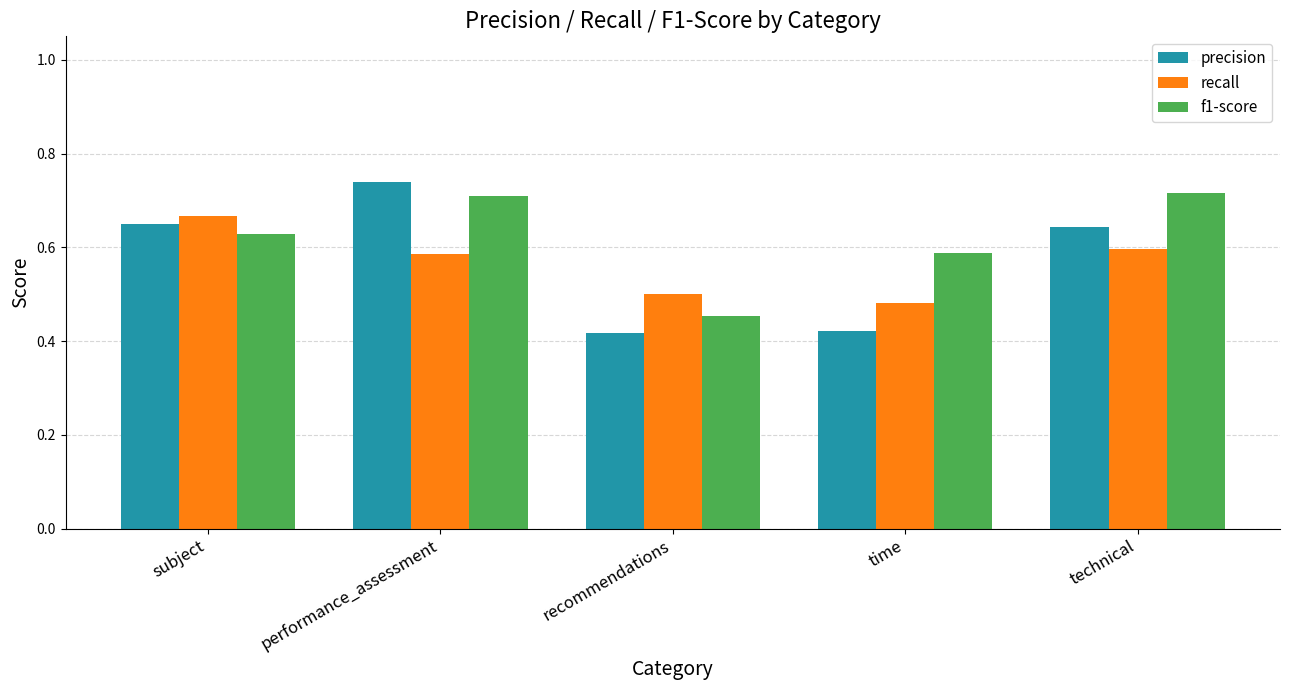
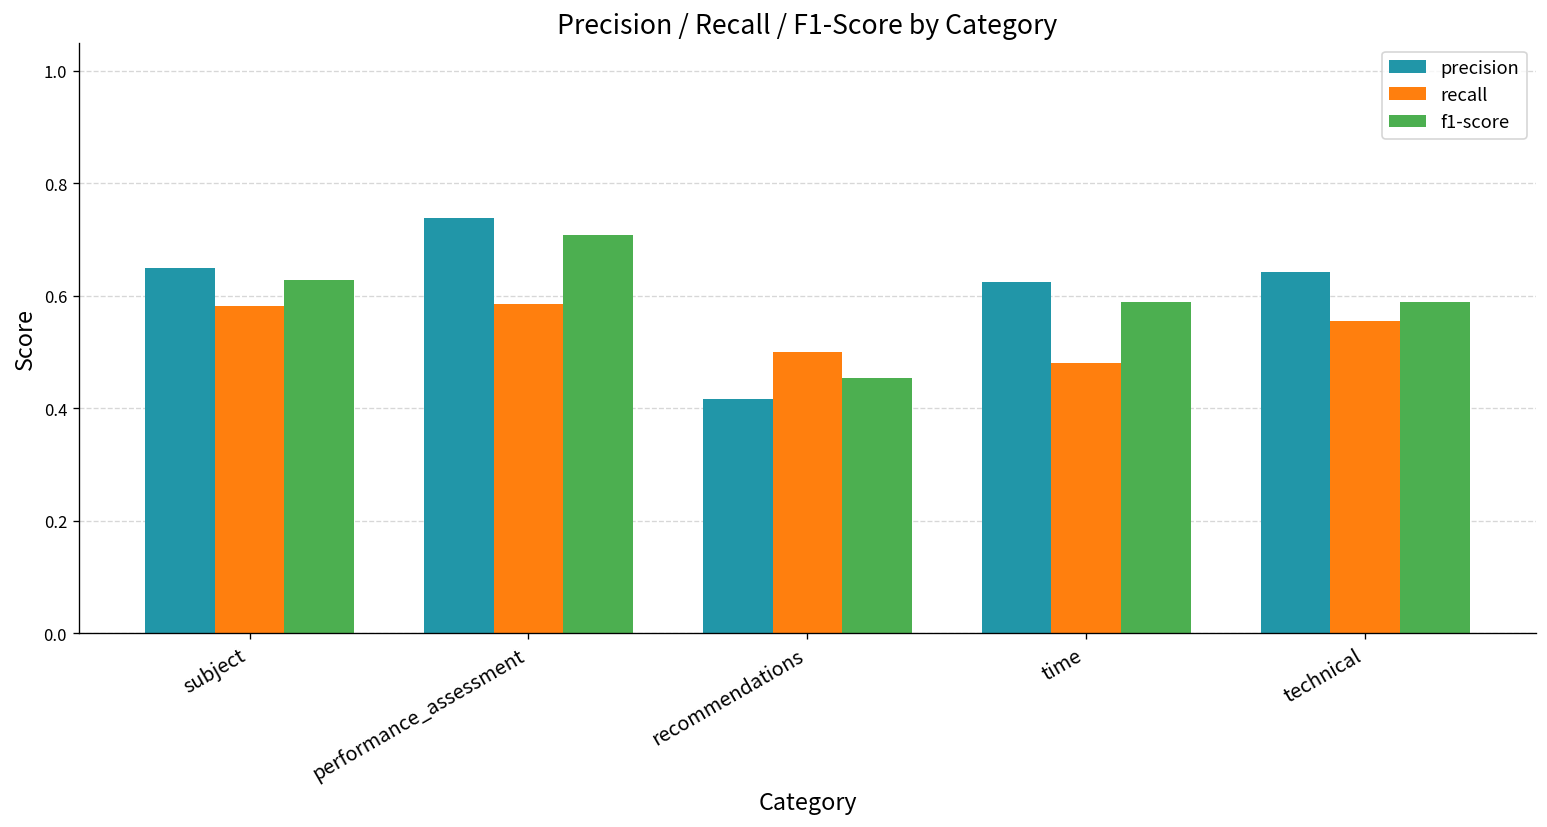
recall, subject: 0.67 -> 0.58
precision, time: 0.42 -> 0.63
recall, technical: 0.60 -> 0.56
f1-score, technical: 0.72 -> 0.59
